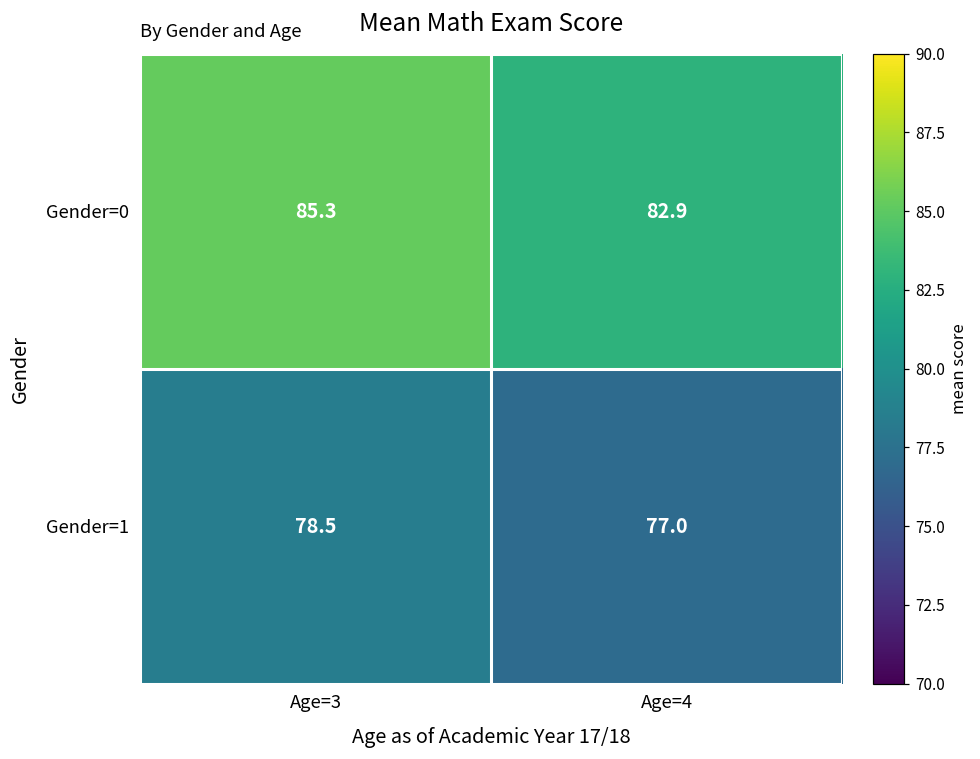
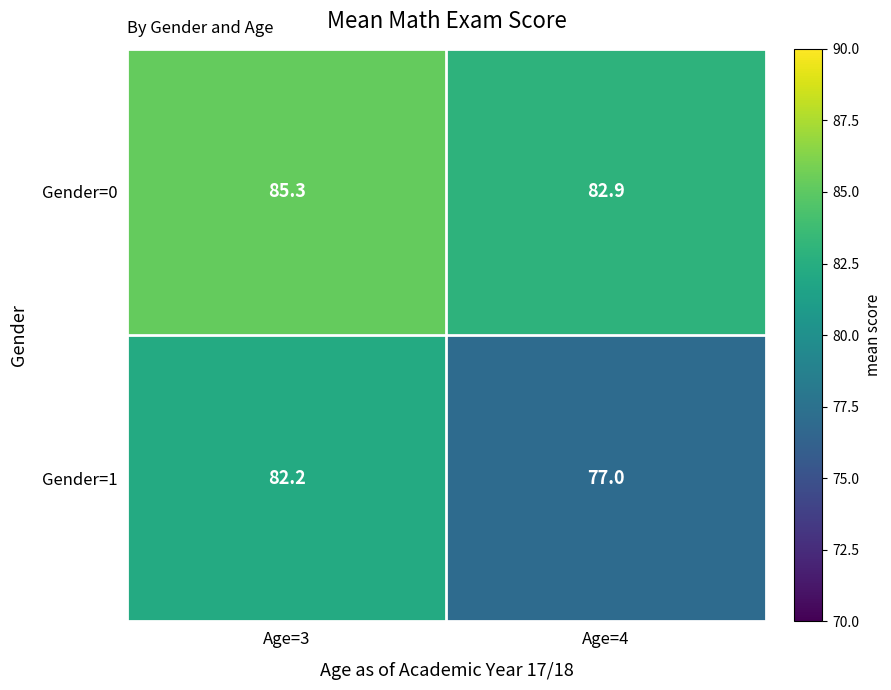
Gender=1, Age=3: 78.5 -> 82.2
